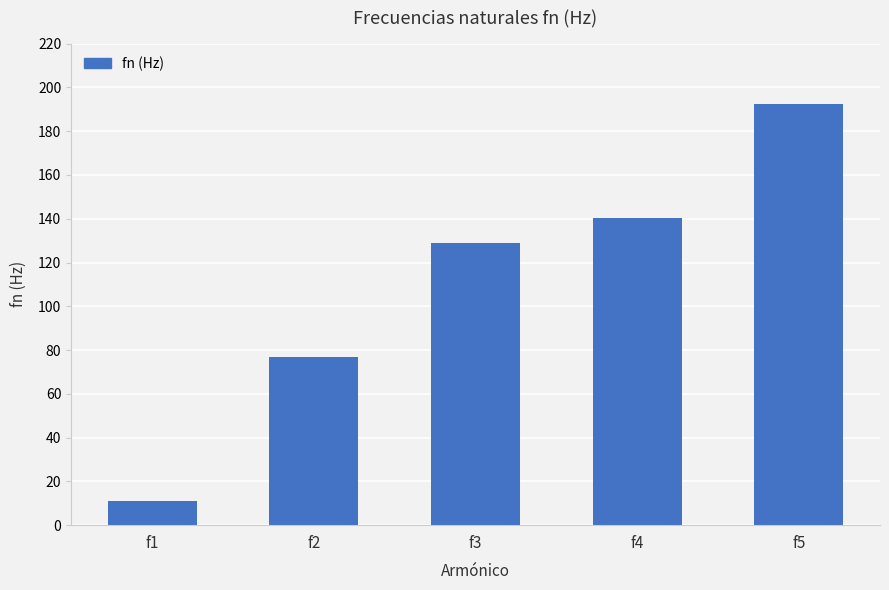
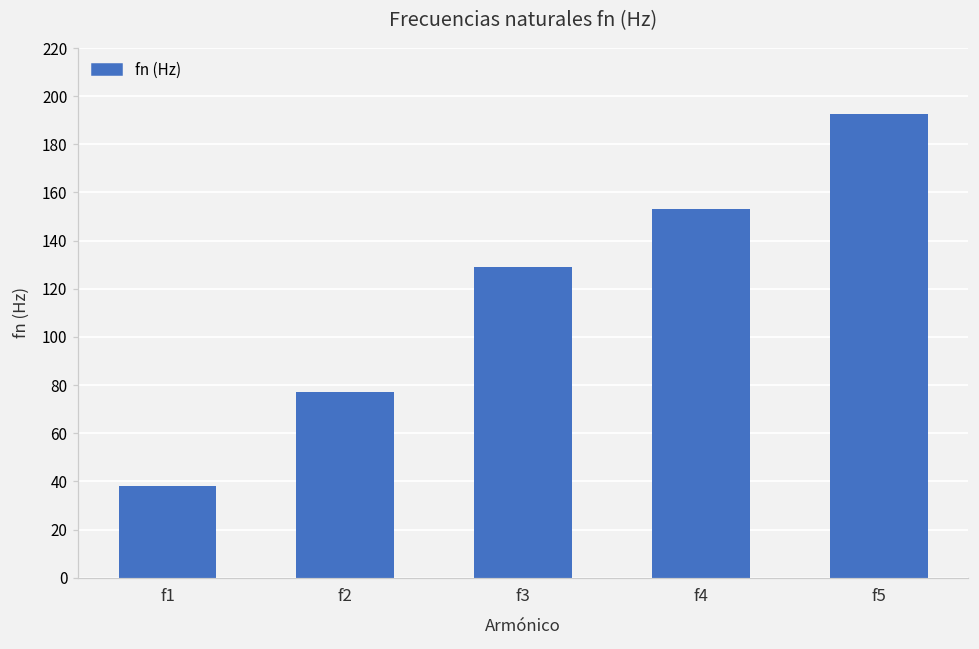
f1: 11 -> 38
f4: 141 -> 153
